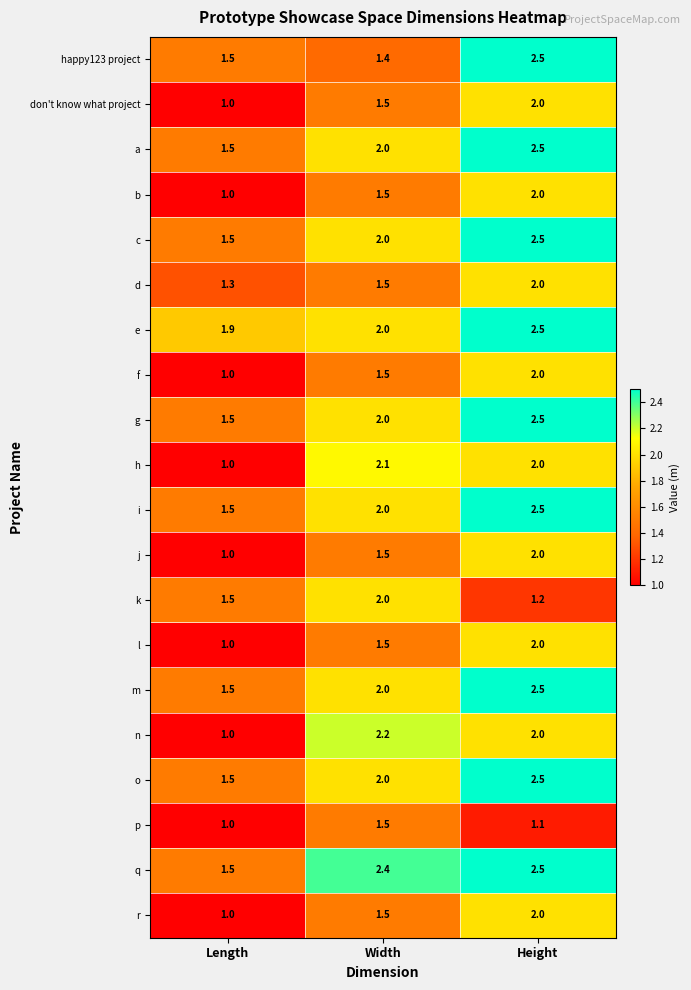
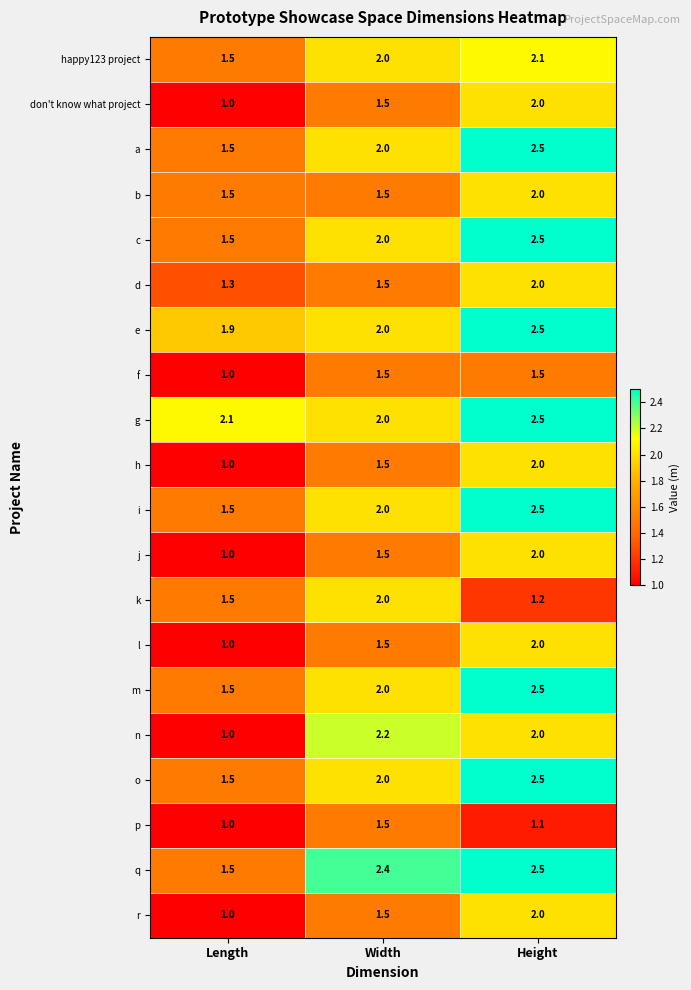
happy123 project, Width: 1.4 -> 2.0
happy123 project, Height: 2.5 -> 2.1
b, Length: 1.0 -> 1.5
f, Height: 2.0 -> 1.5
g, Length: 1.5 -> 2.1
h, Width: 2.1 -> 1.5
